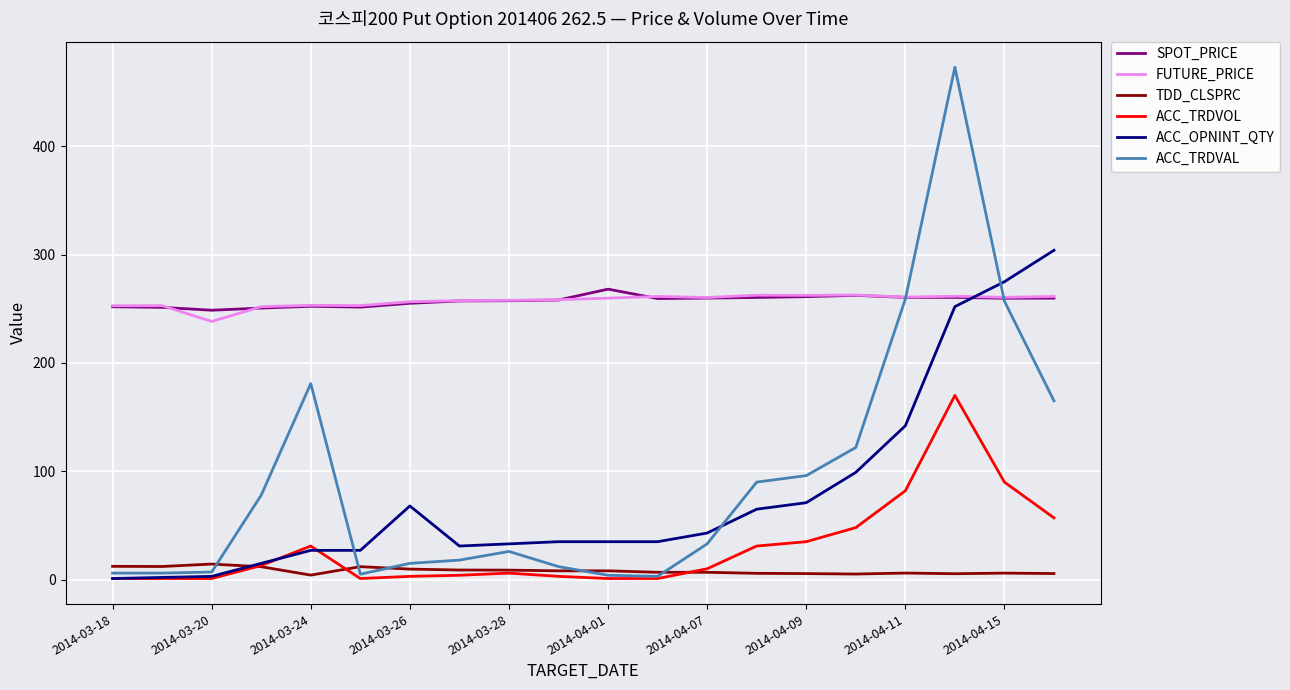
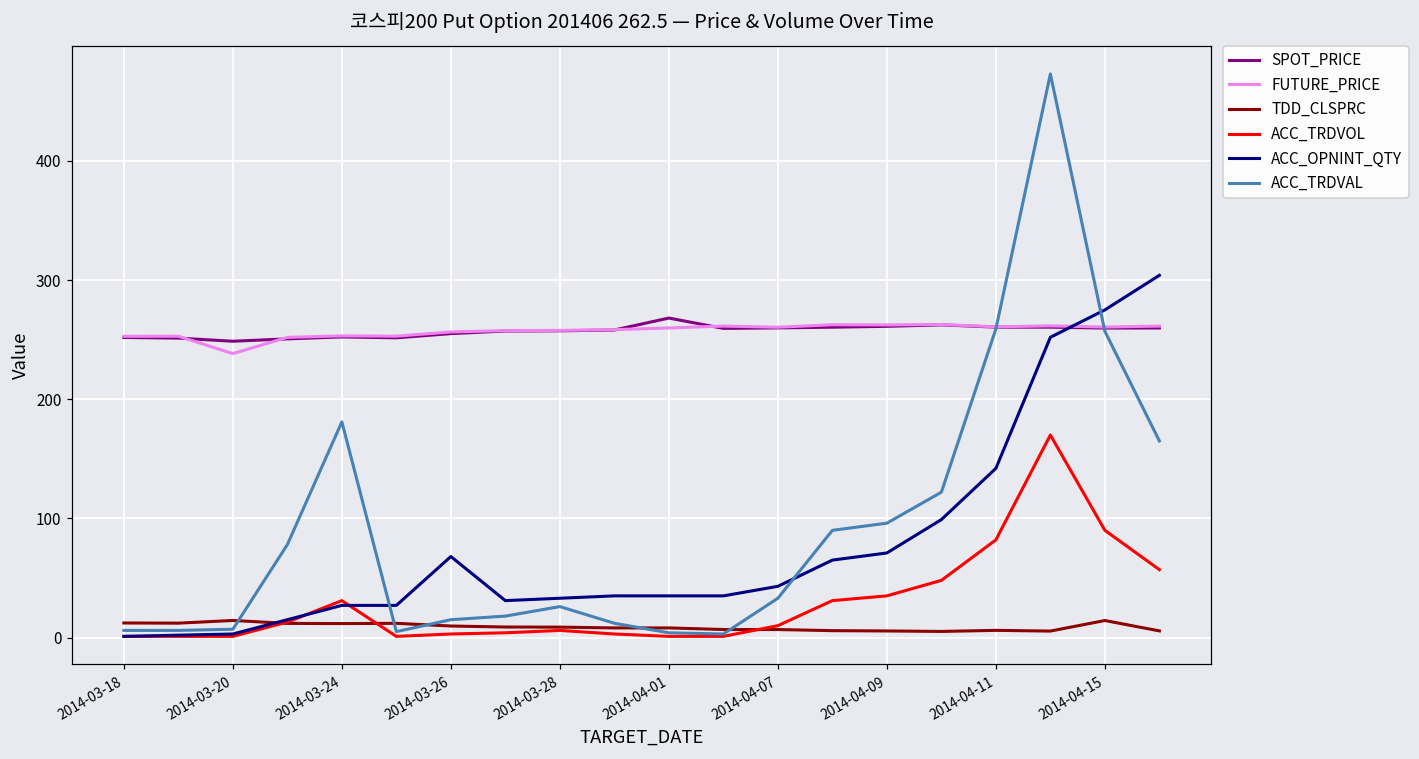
TDD_CLSPRC, 2014-03-24: 4 -> 12
TDD_CLSPRC, 2014-04-15: 6 -> 14
